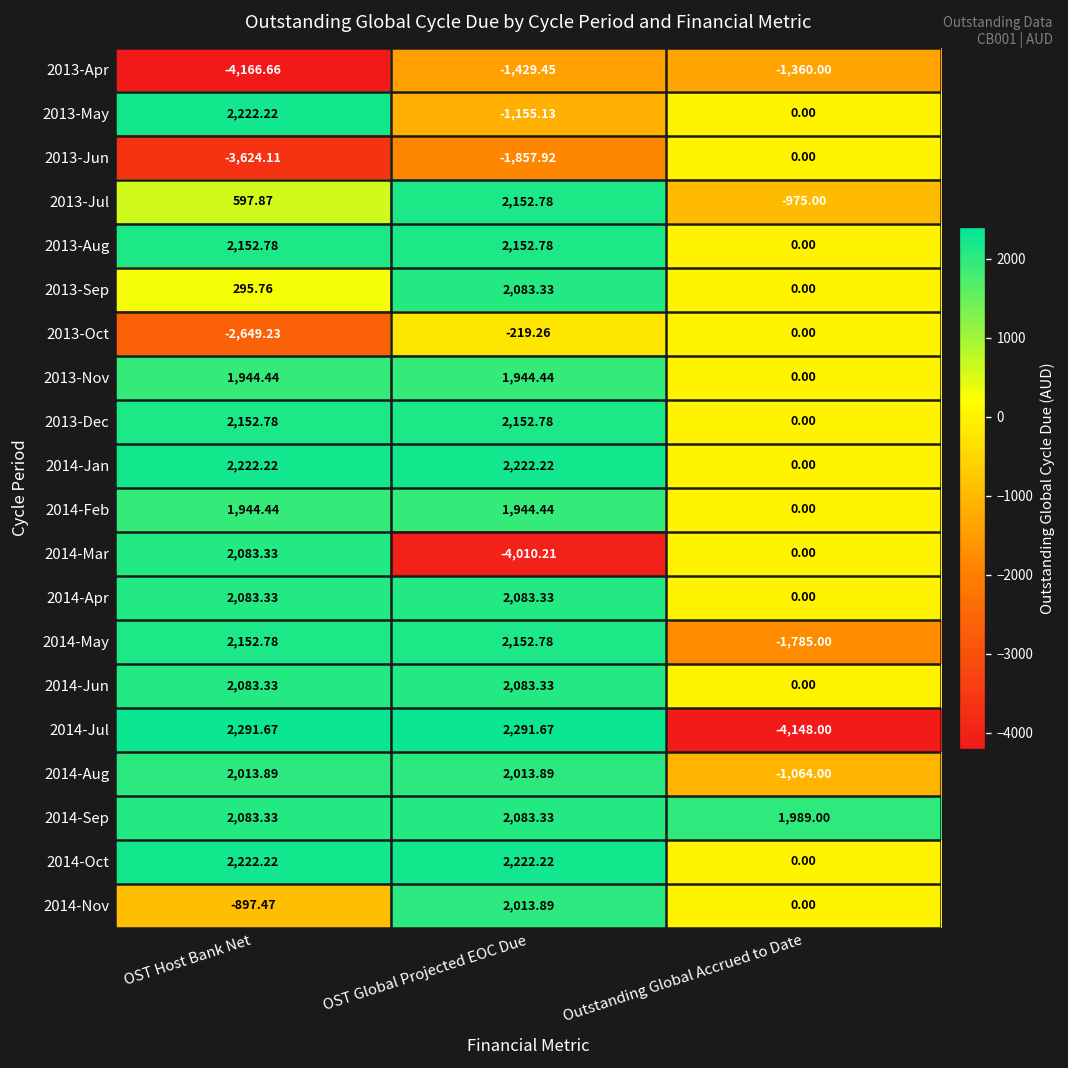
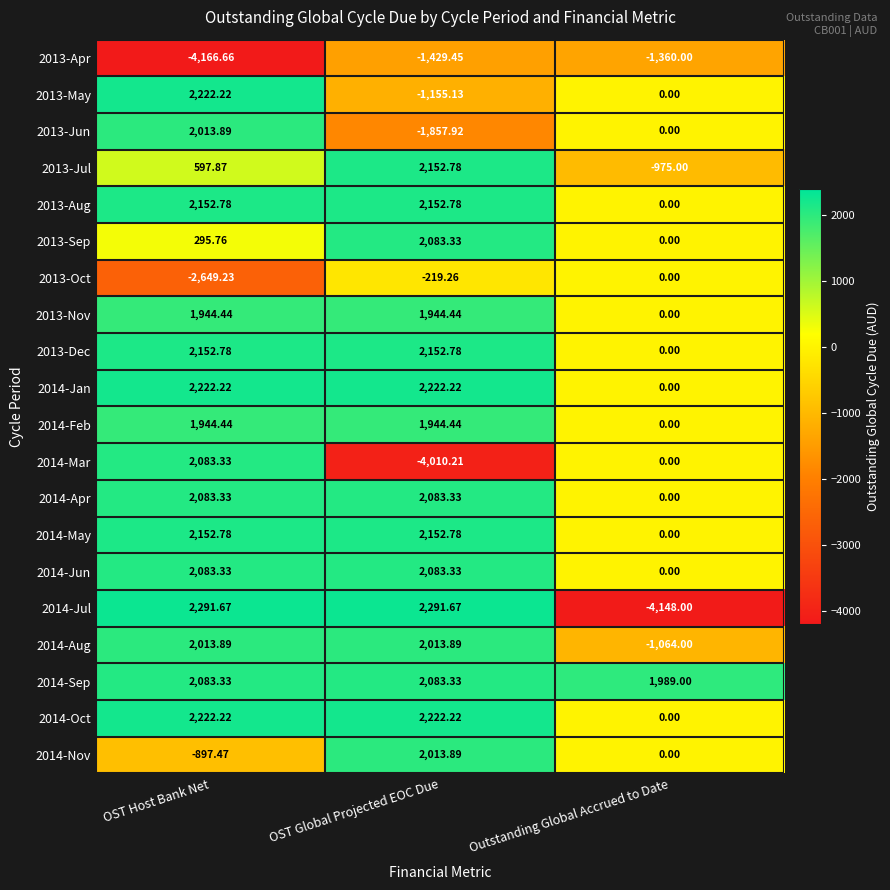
2013-Jun, OST Host Bank Net: -3,624.11 -> 2,013.89
2014-May, Outstanding Global Accrued to Date: -1,785.00 -> 0.00
